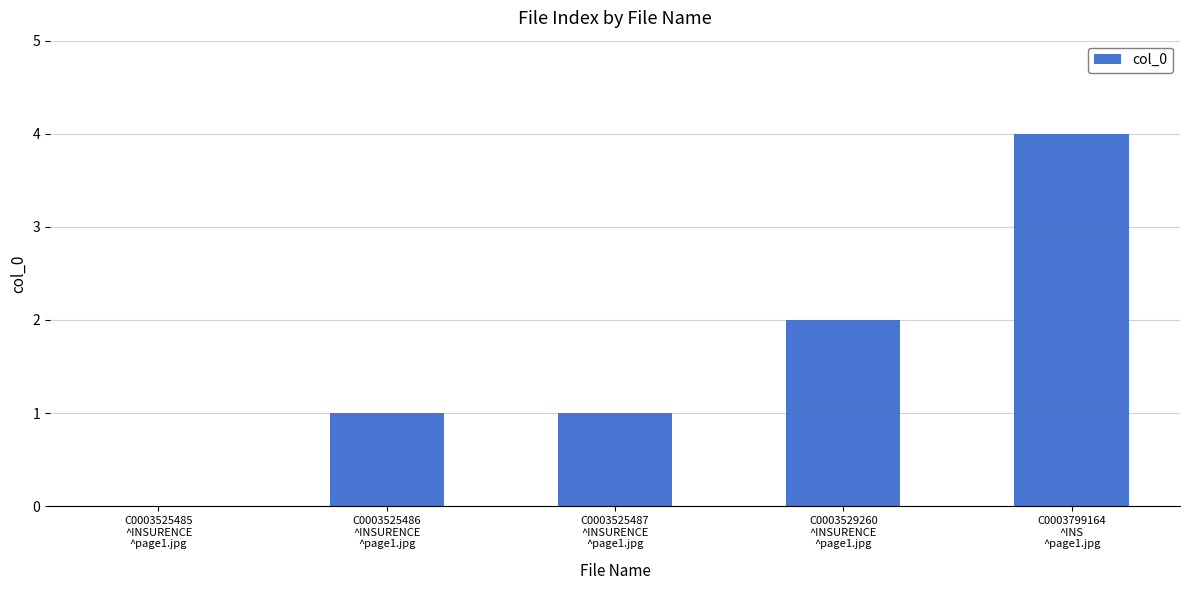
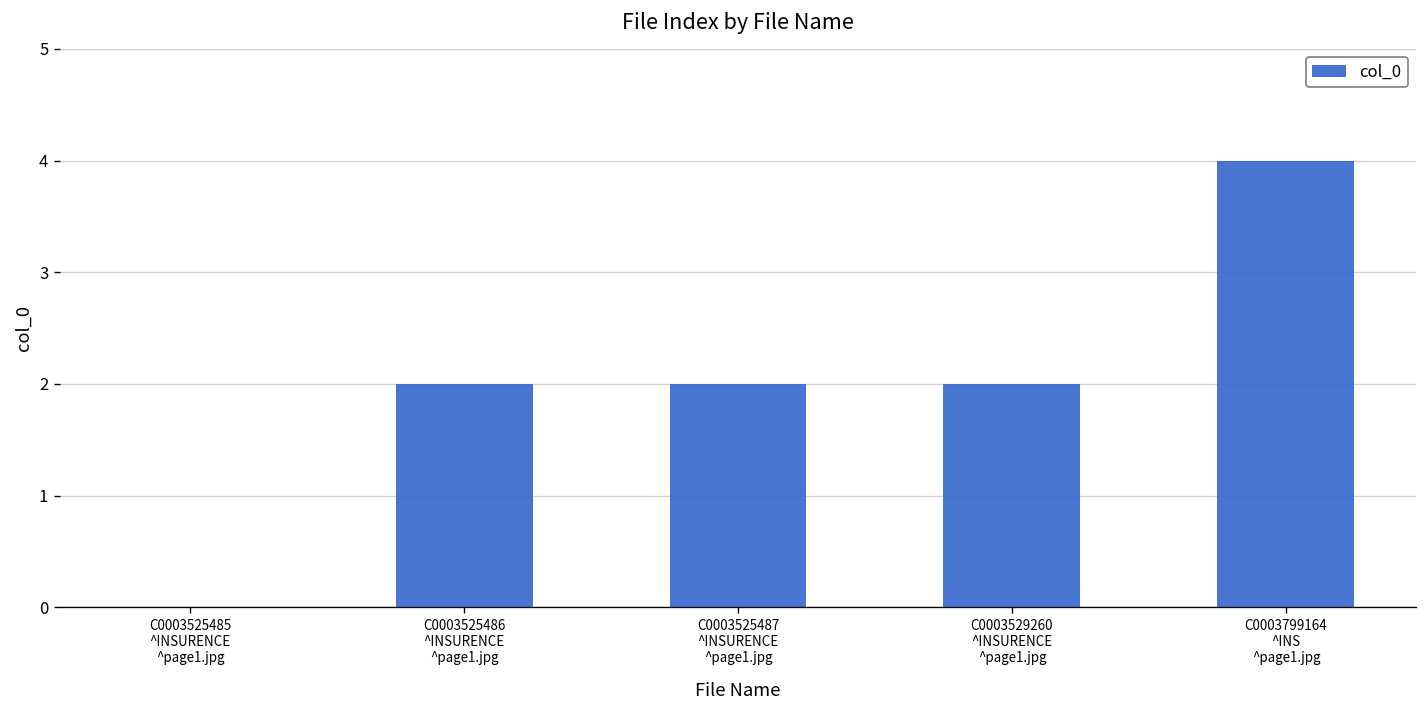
C0003525486 ^INSURENCE ^page1.jpg: 1 -> 2
C0003525487 ^INSURENCE ^page1.jpg: 1 -> 2
